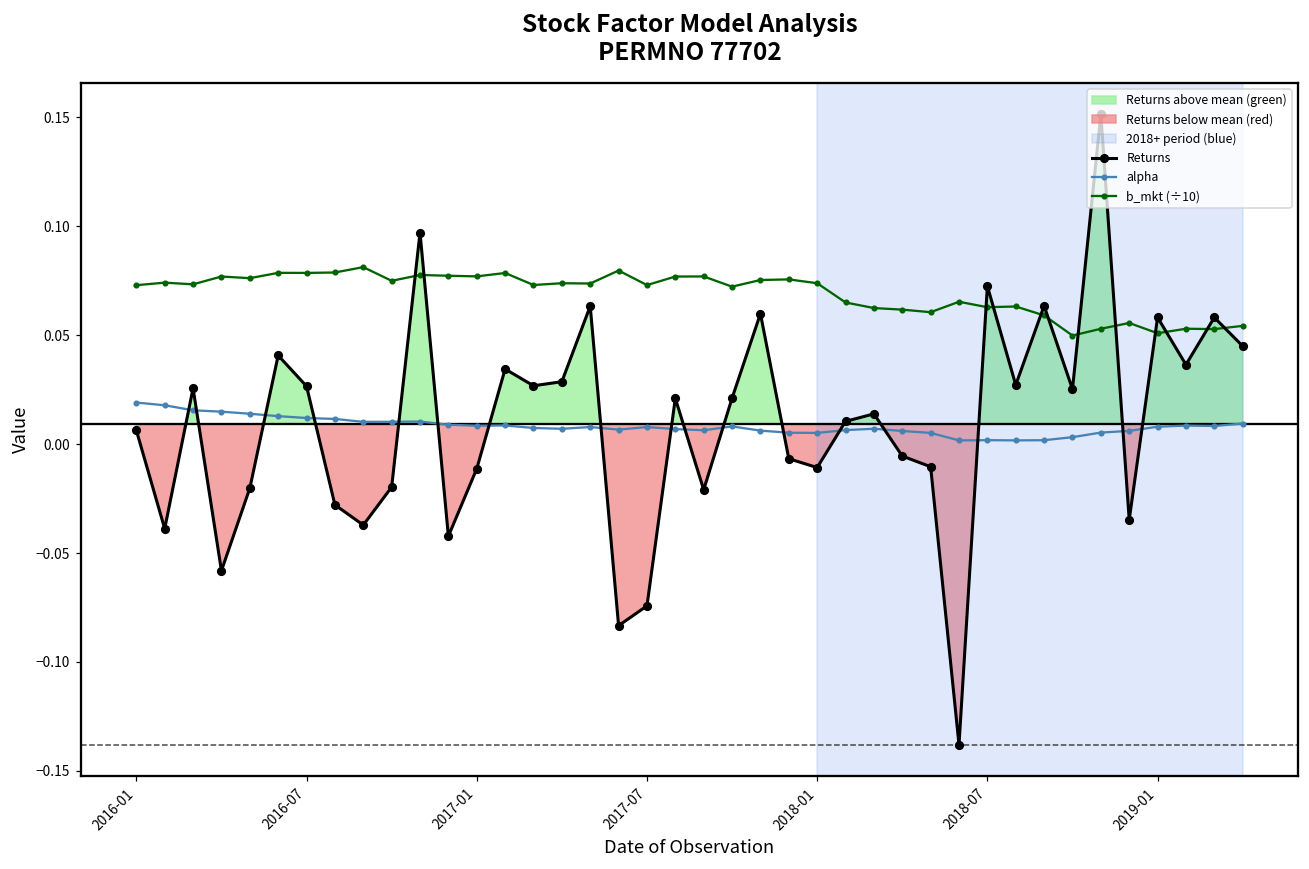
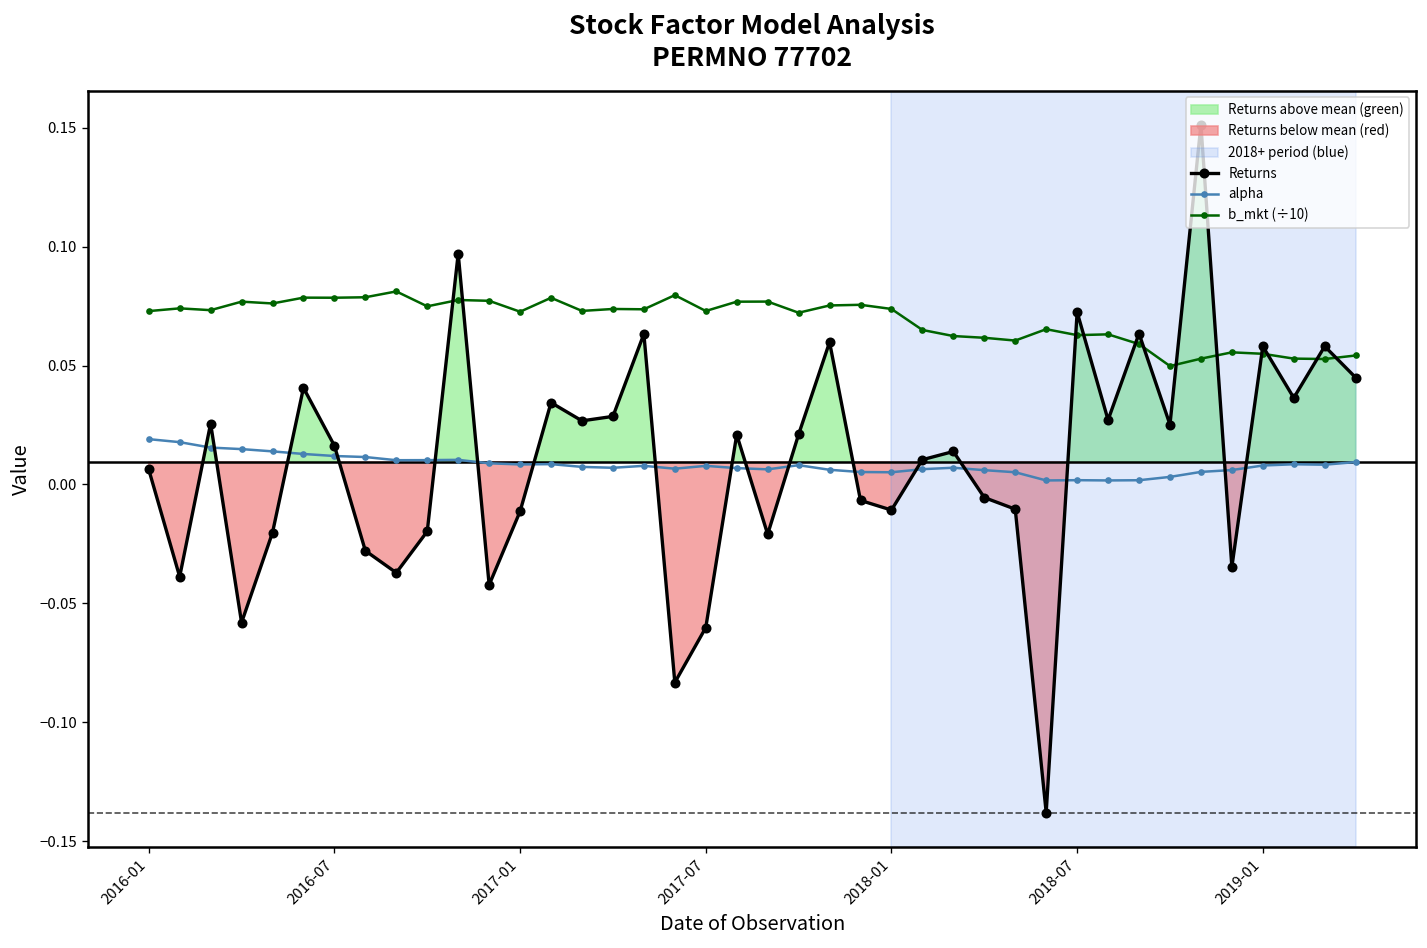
Returns, 2016-07: 0.027 -> 0.016
b_mkt (÷10), 2017-01: 0.077 -> 0.073
Returns, 2017-07: -0.074 -> -0.060
b_mkt (÷10), 2019-01: 0.051 -> 0.055
